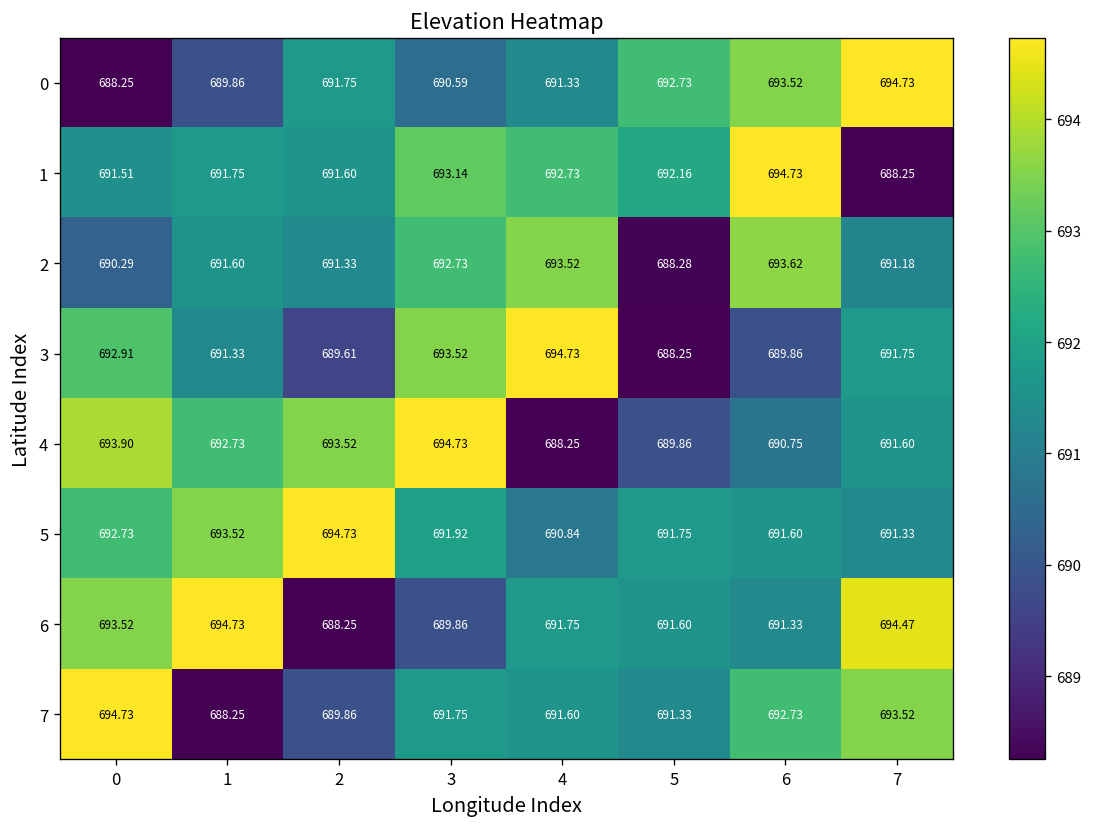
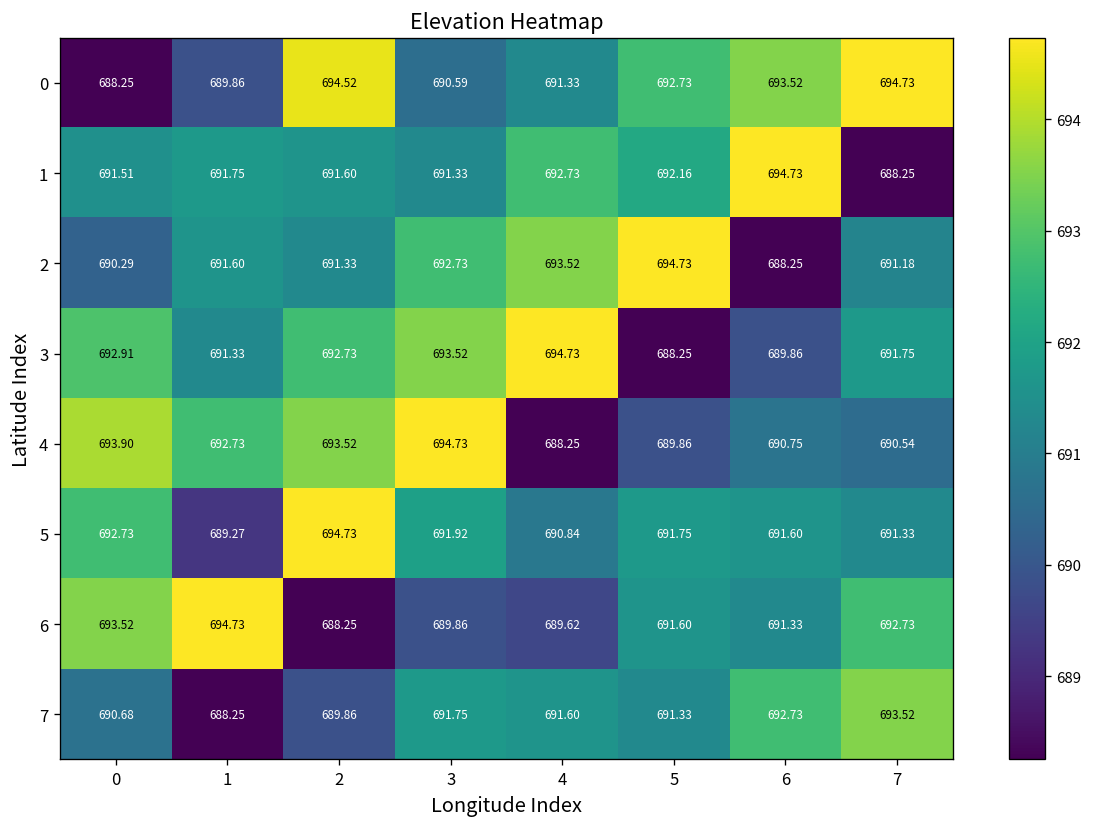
0, 2: 691.75 -> 694.52
1, 3: 693.14 -> 691.33
2, 5: 688.28 -> 694.73
2, 6: 693.62 -> 688.25
3, 2: 689.61 -> 692.73
4, 7: 691.60 -> 690.54
5, 1: 693.52 -> 689.27
6, 4: 691.75 -> 689.62
6, 7: 694.47 -> 692.73
7, 0: 694.73 -> 690.68
